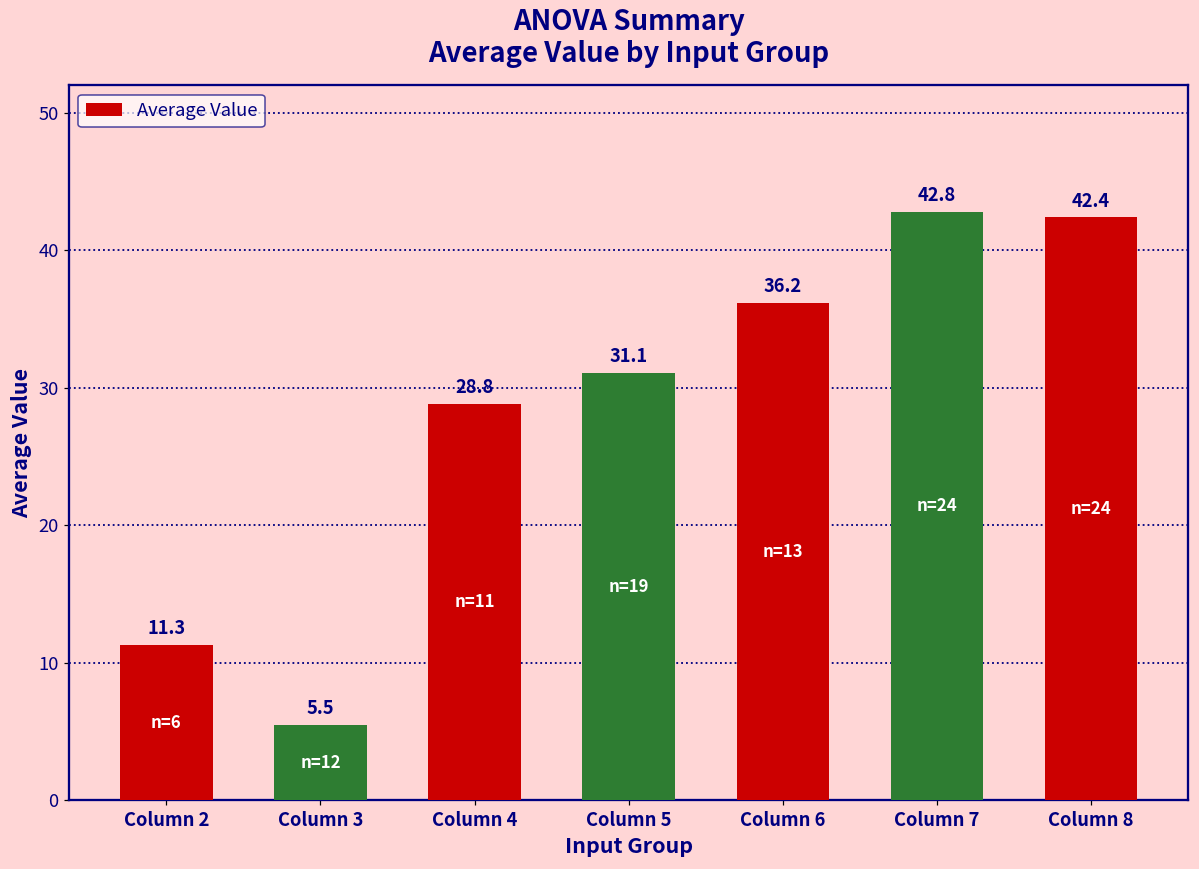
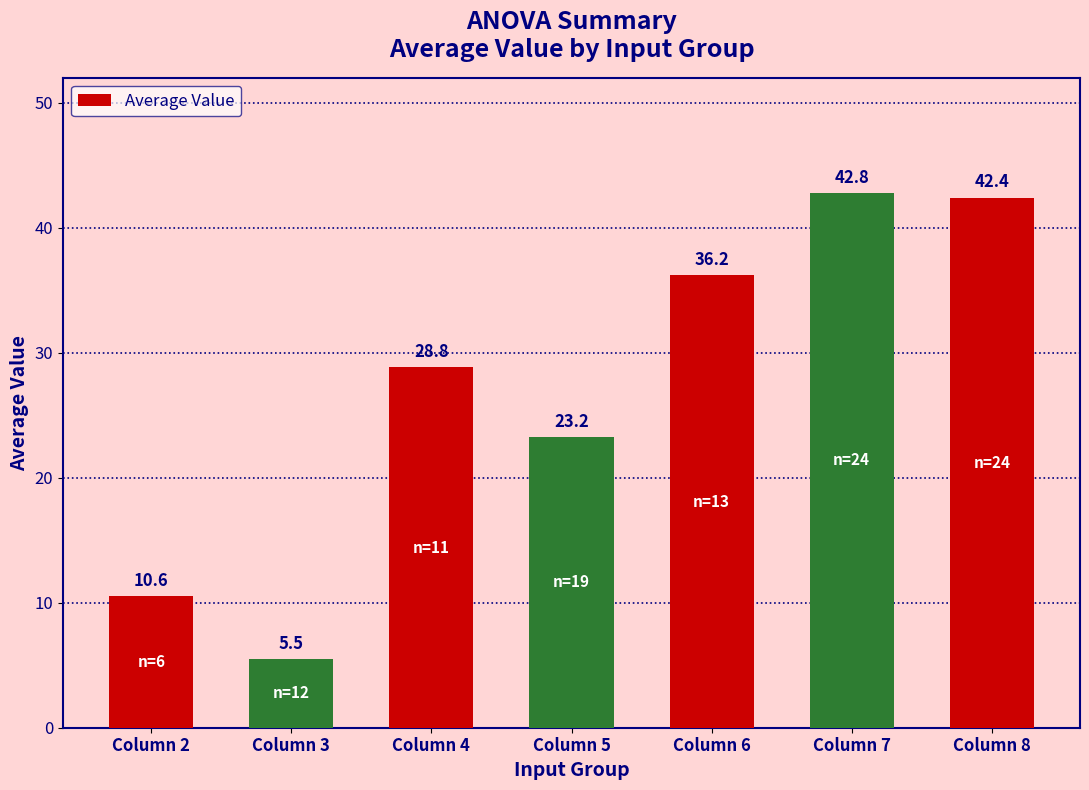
Column 2: 11.3 -> 10.6
Column 5: 31.1 -> 23.2
